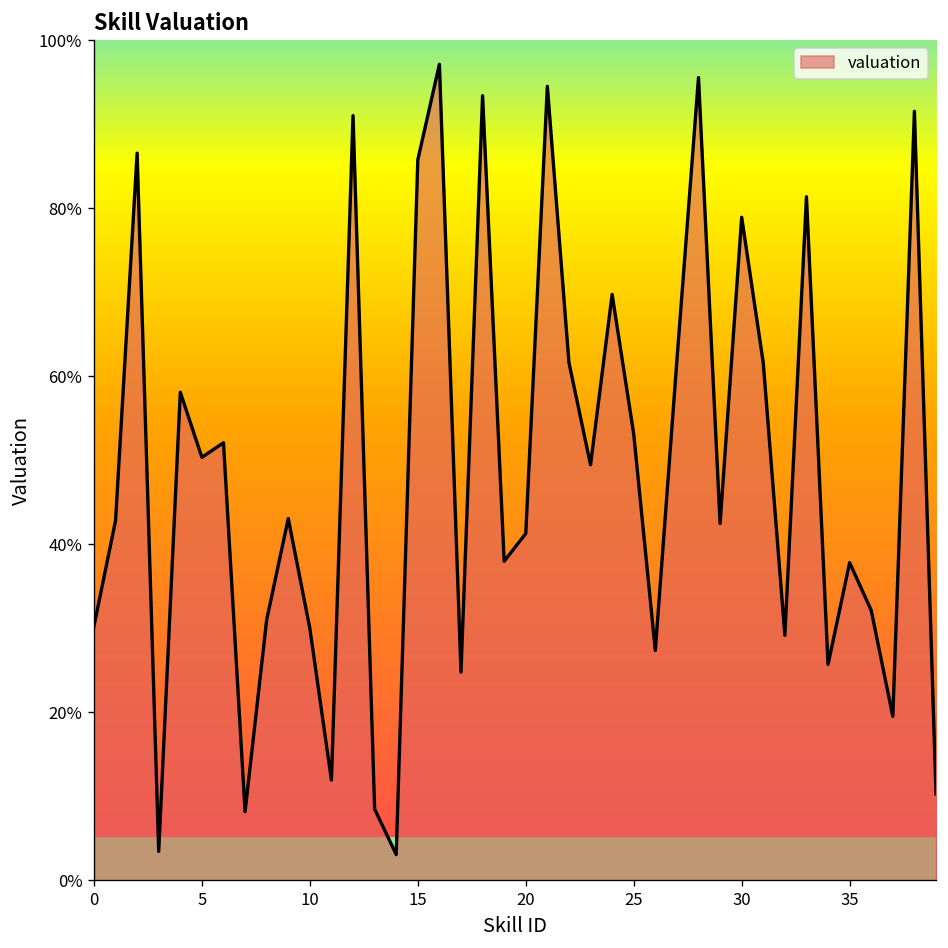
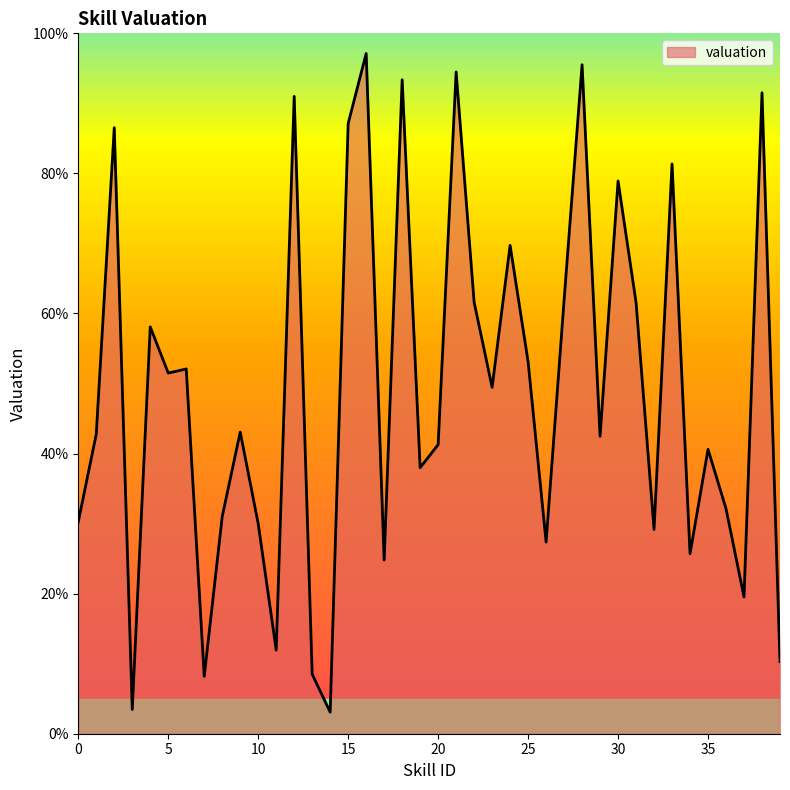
5: 50% -> 51%
15: 86% -> 87%
35: 38% -> 41%
